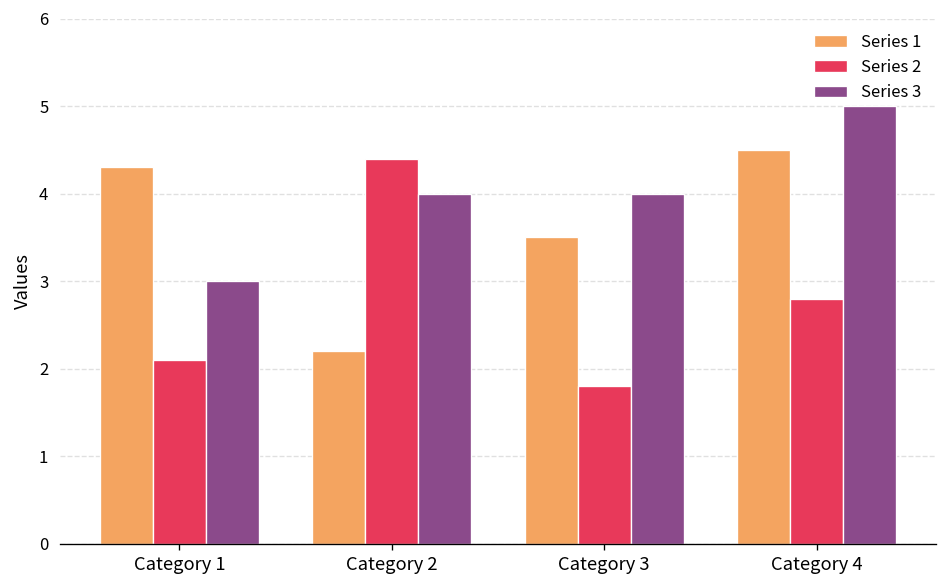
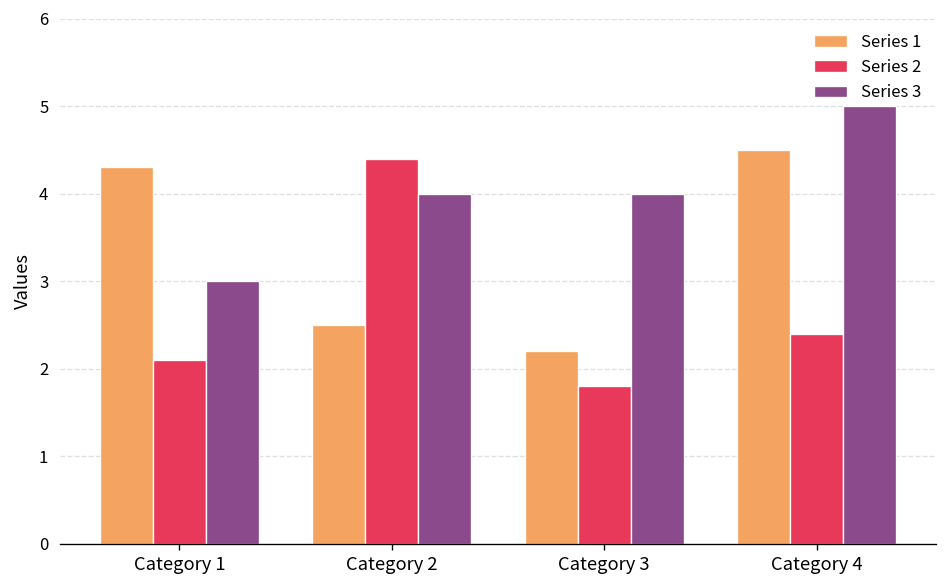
Series 1, Category 2: 2.2 -> 2.5
Series 1, Category 3: 3.5 -> 2.2
Series 2, Category 4: 2.8 -> 2.4
